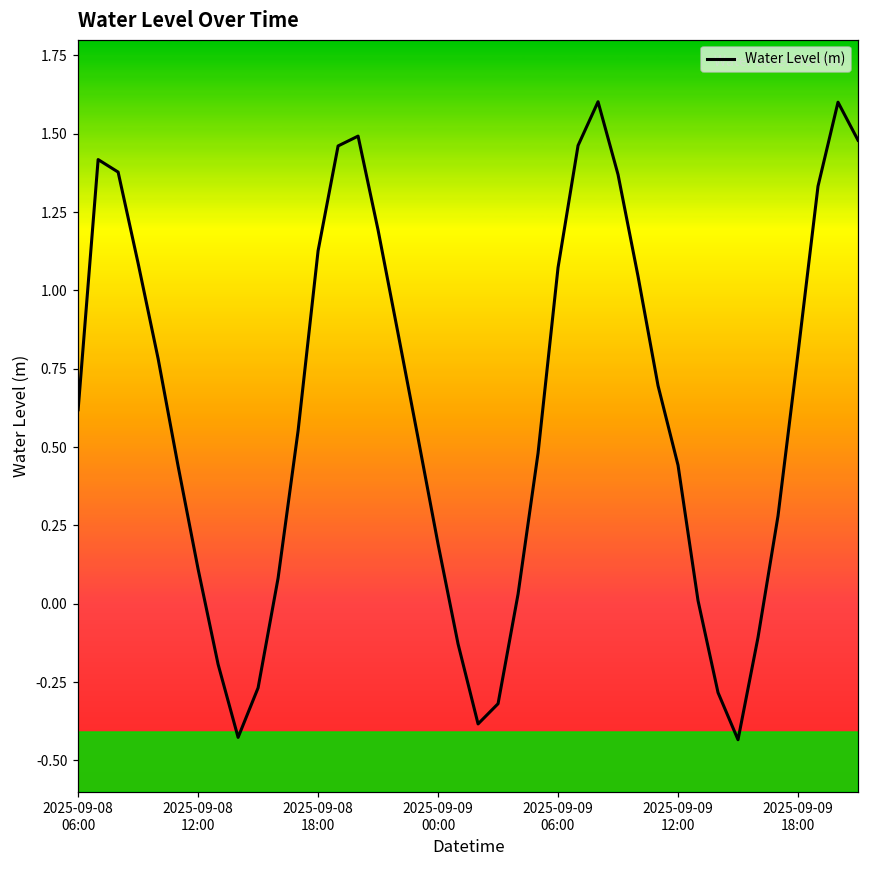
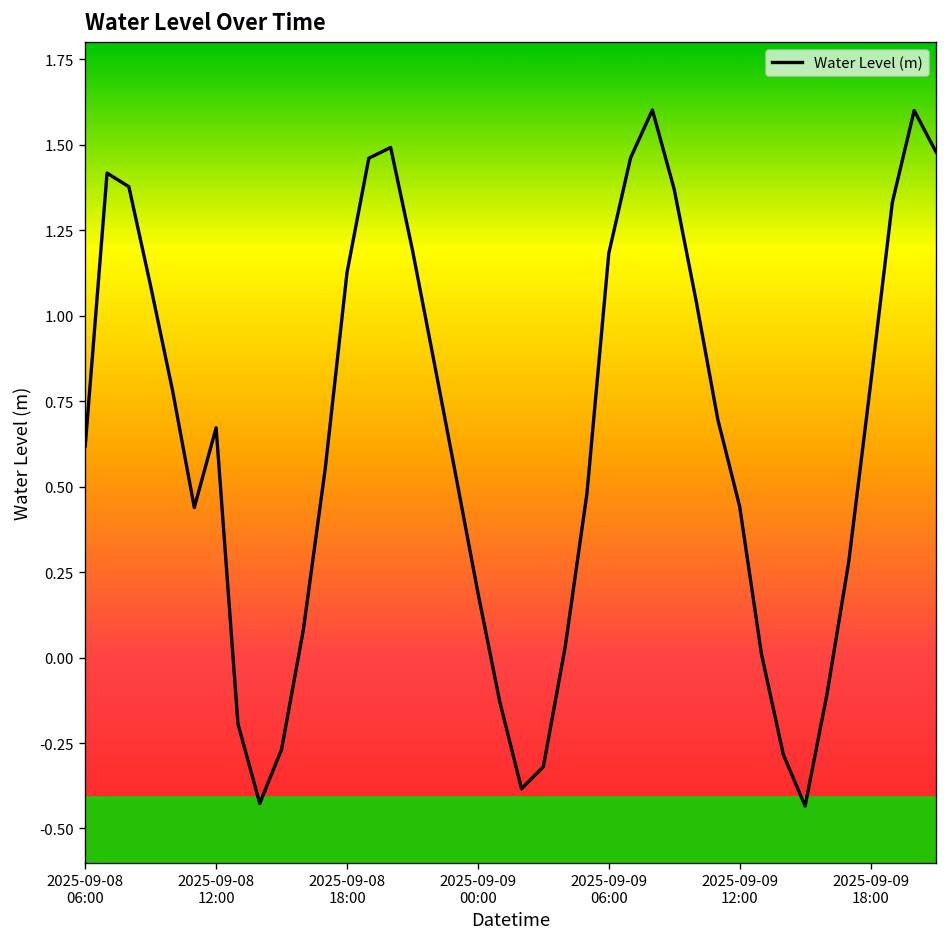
2025-09-08 12:00: 0.11 -> 0.67
2025-09-09 06:00: 1.07 -> 1.18
